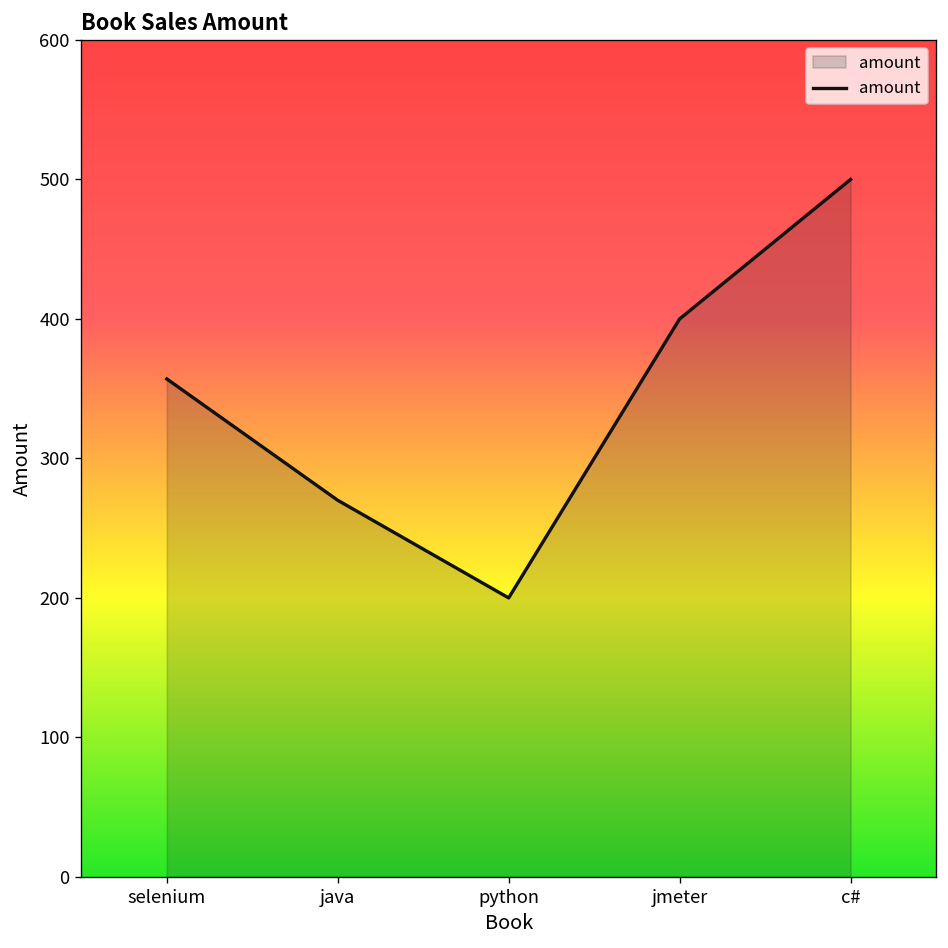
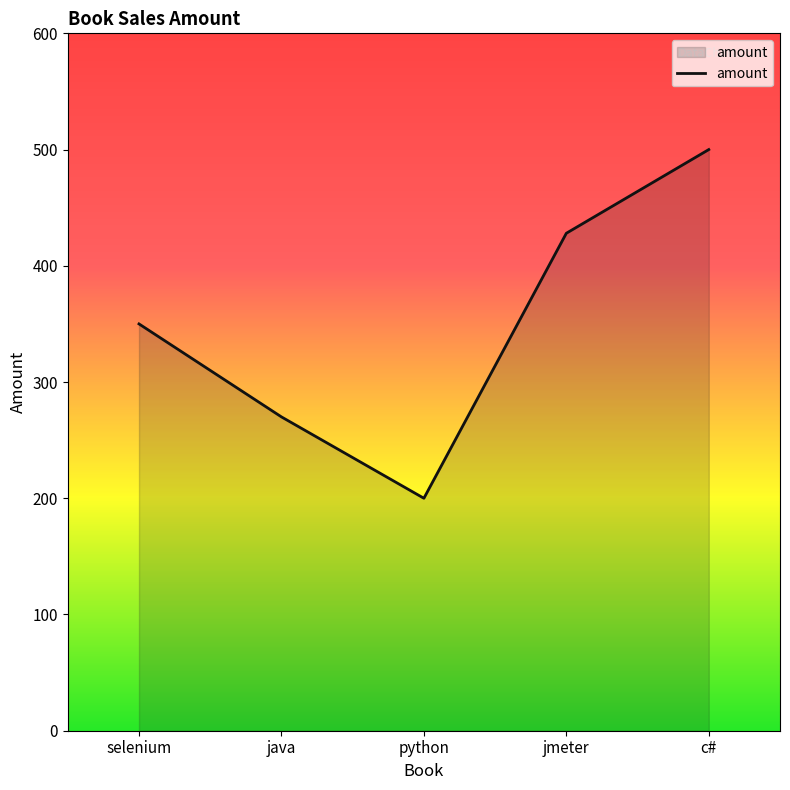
selenium: 357 -> 350
jmeter: 400 -> 428
